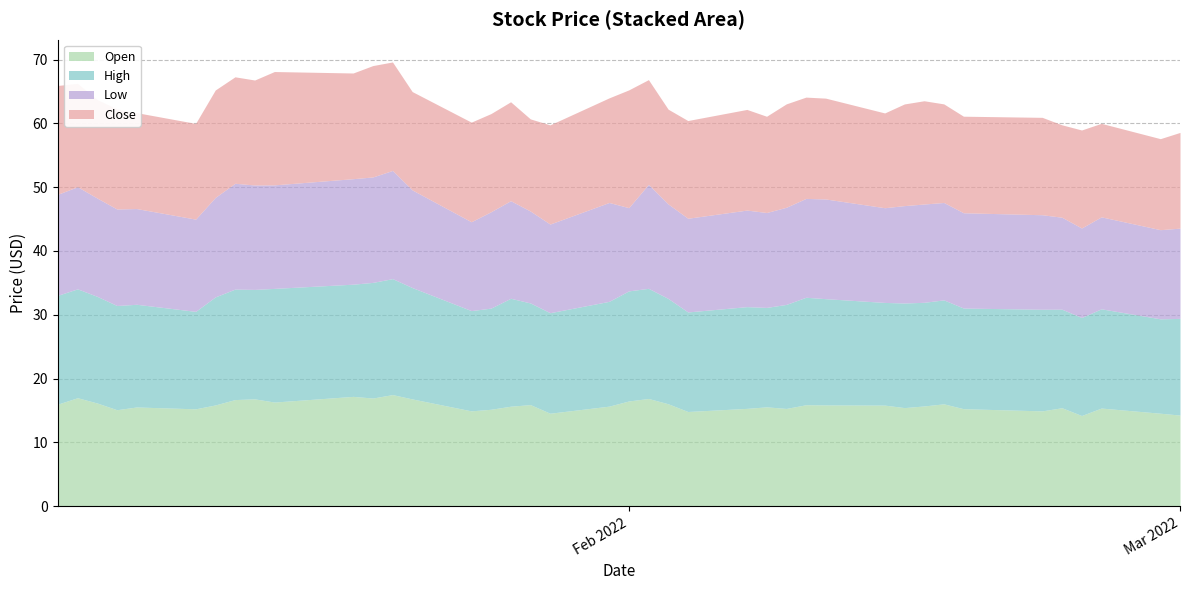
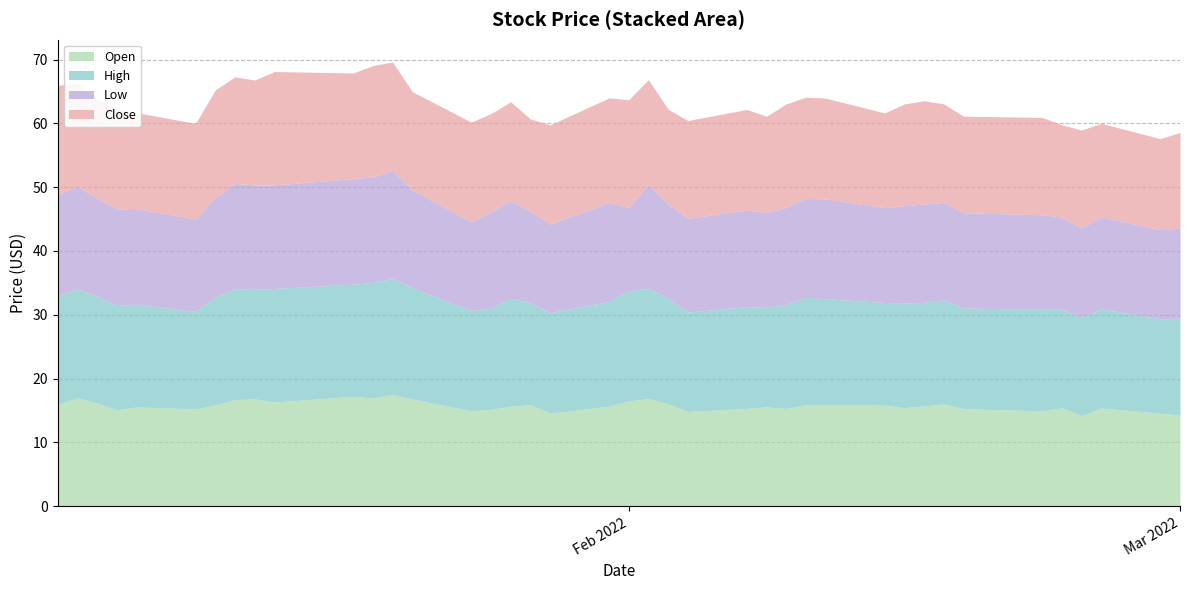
Close, Feb 2022: 18 -> 17
